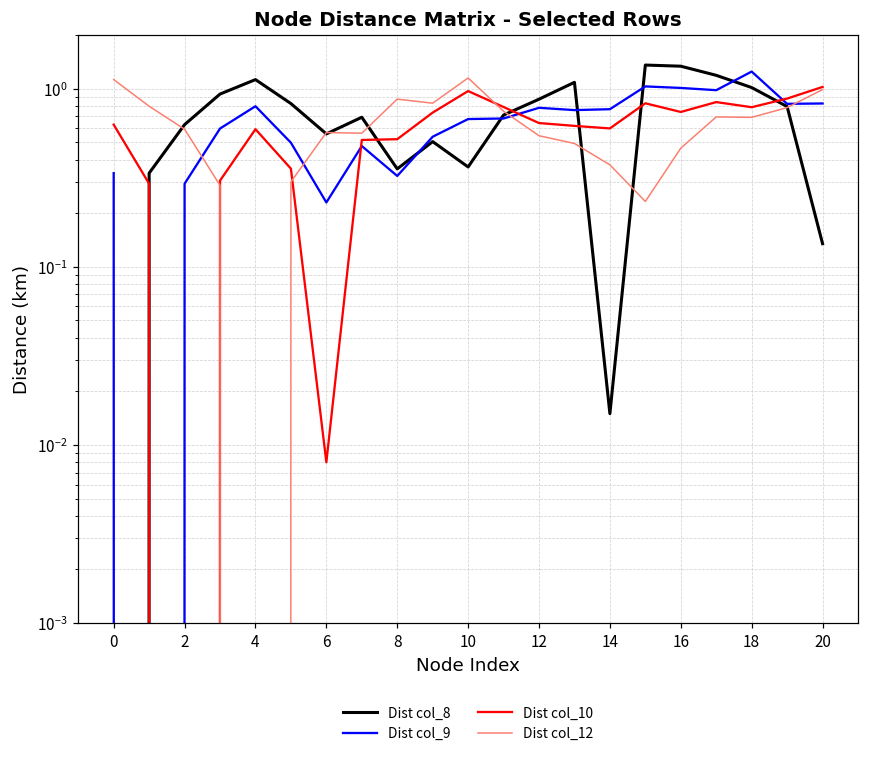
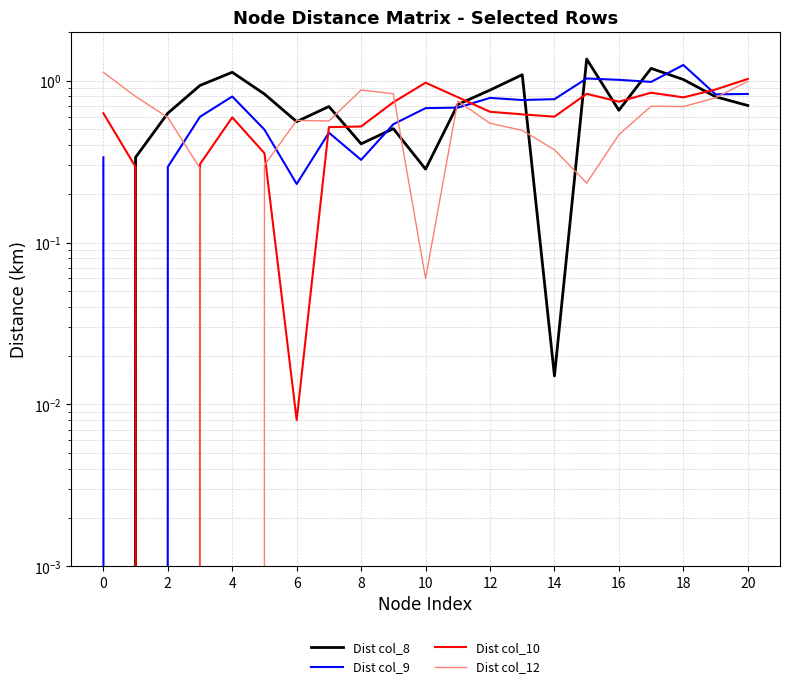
Dist col_8, 8: 0.36 -> 0.41
Dist col_8, 10: 0.36 -> 0.28
Dist col_12, 10: 1.2 -> 0.06
Dist col_8, 16: 1.3 -> 0.66
Dist col_8, 20: 0.14 -> 0.70
